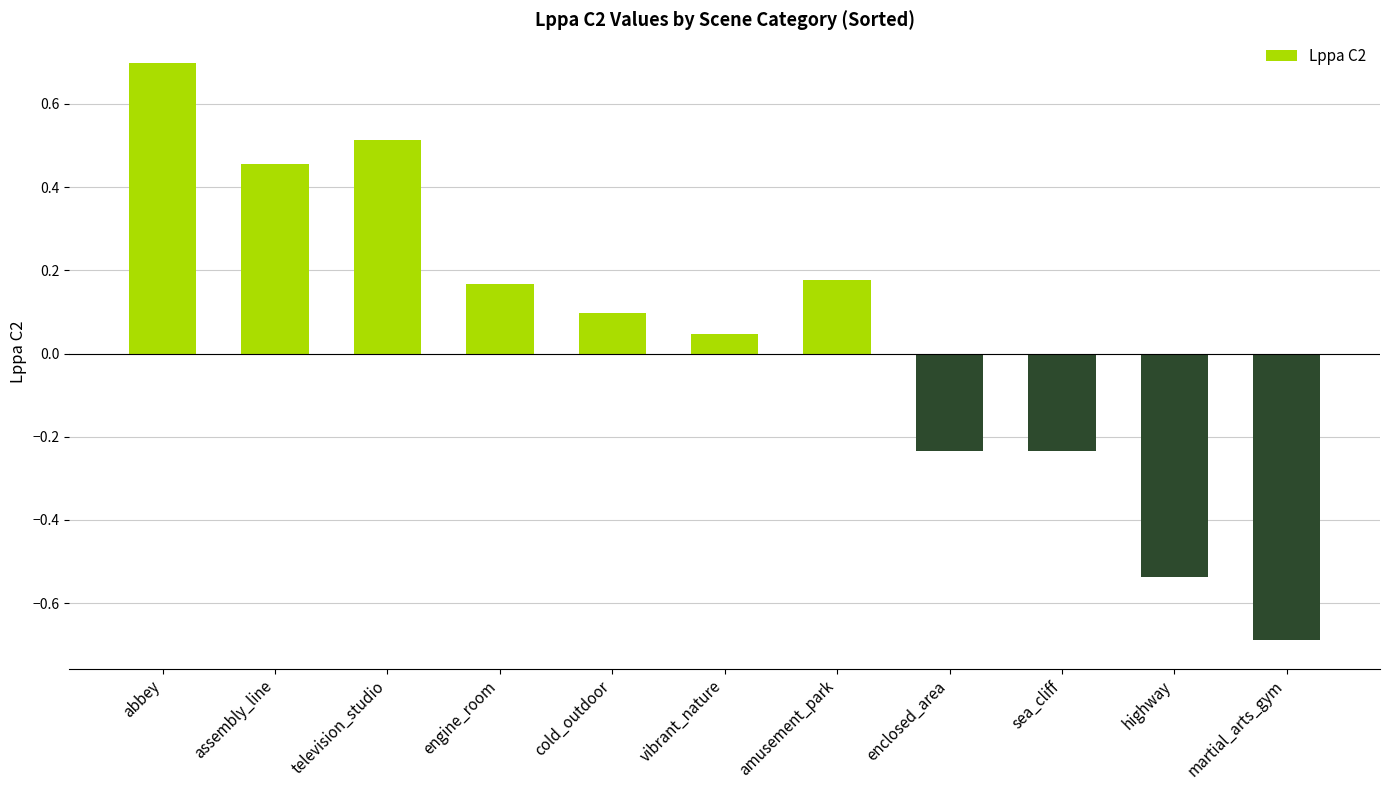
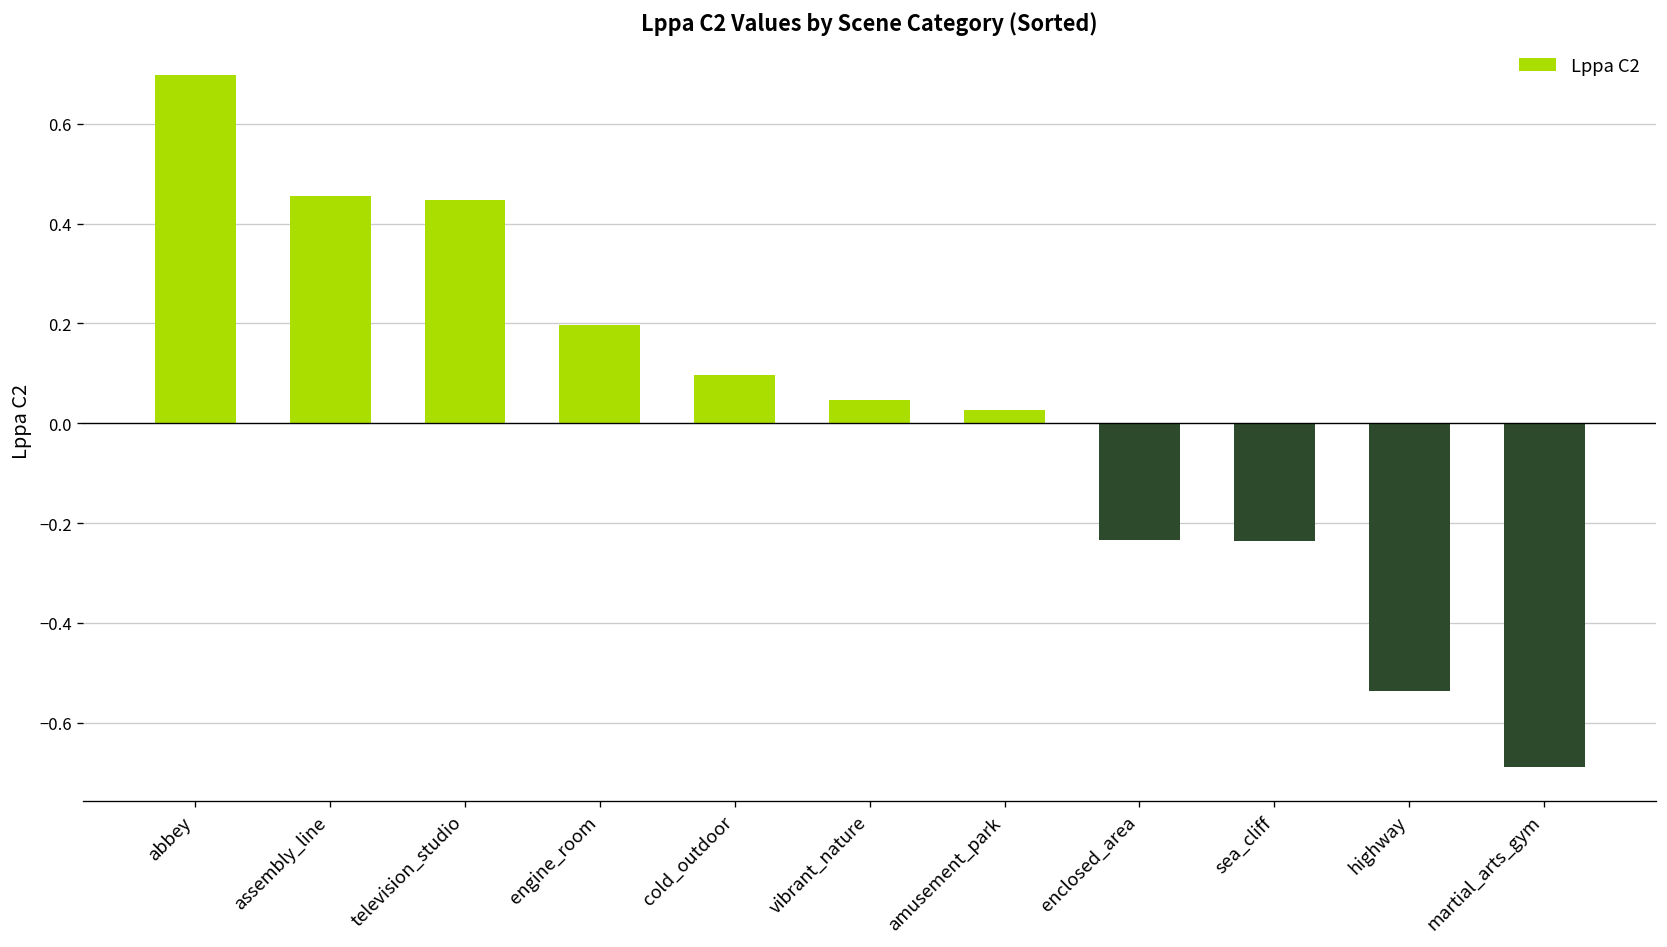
television_studio: 0.51 -> 0.45
engine_room: 0.17 -> 0.20
amusement_park: 0.18 -> 0.03
